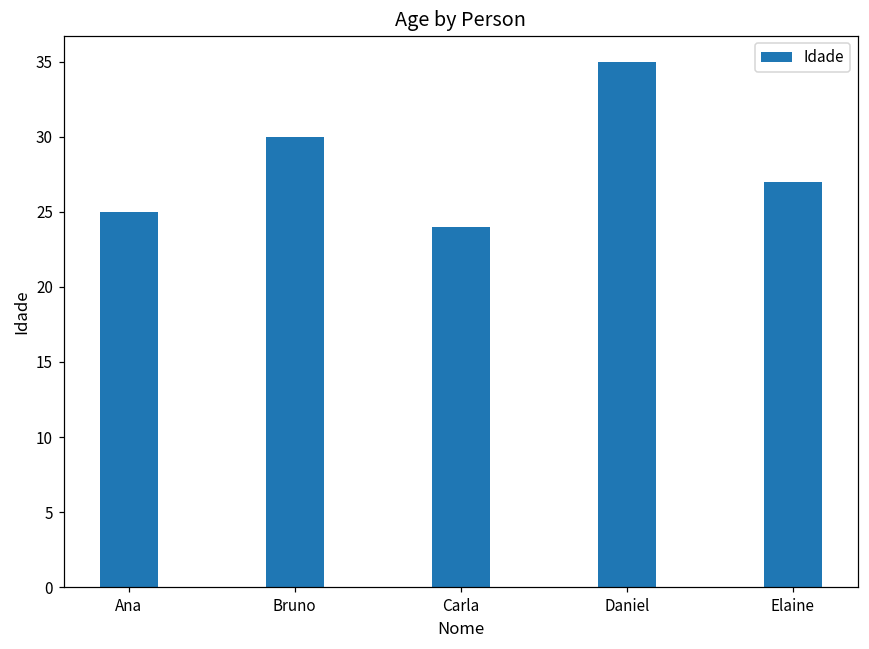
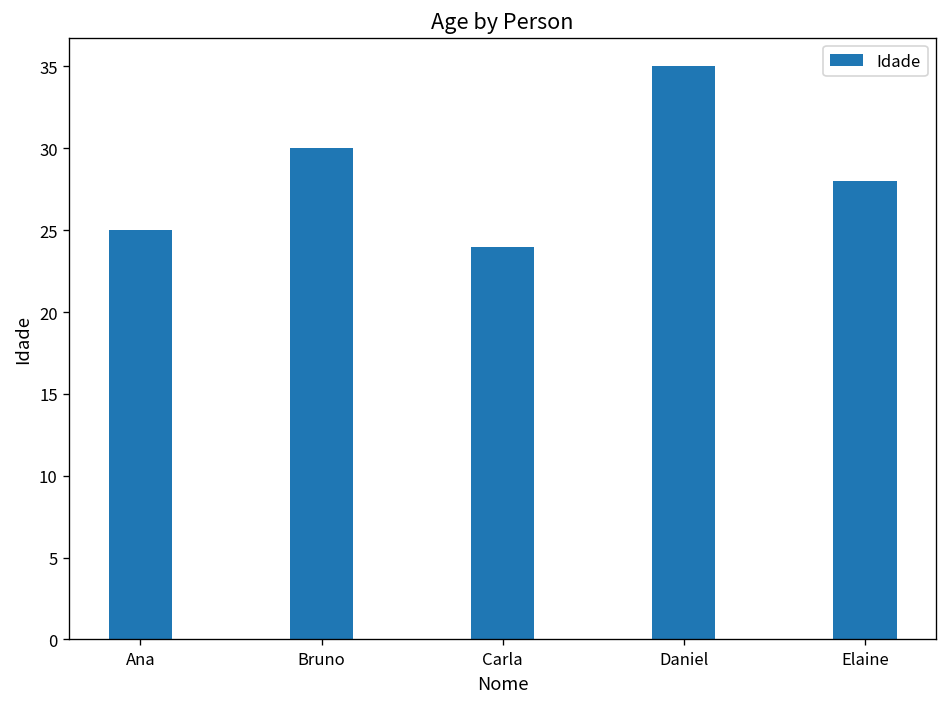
Elaine: 27 -> 28
